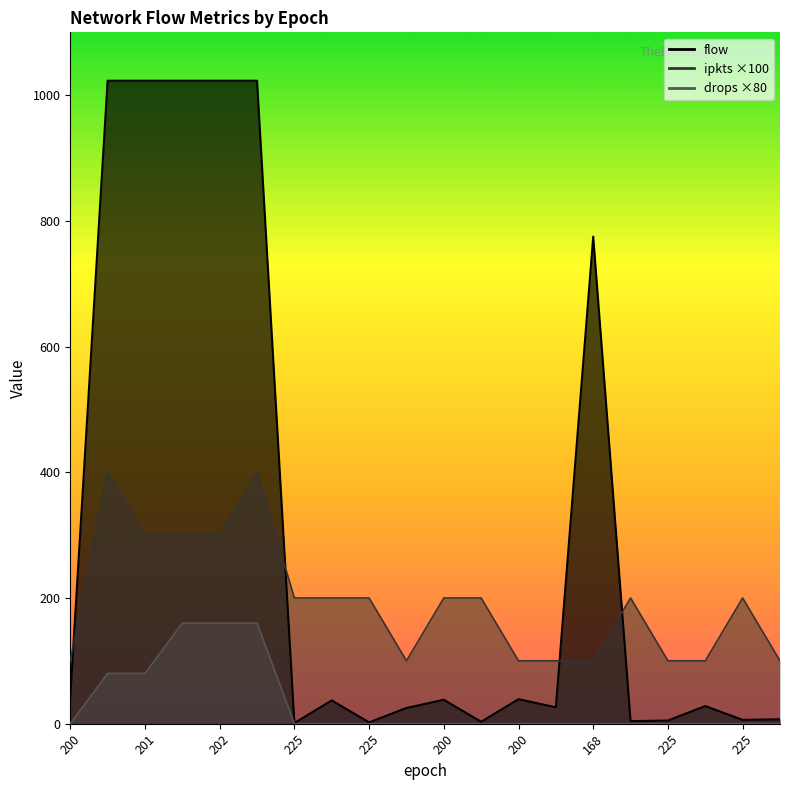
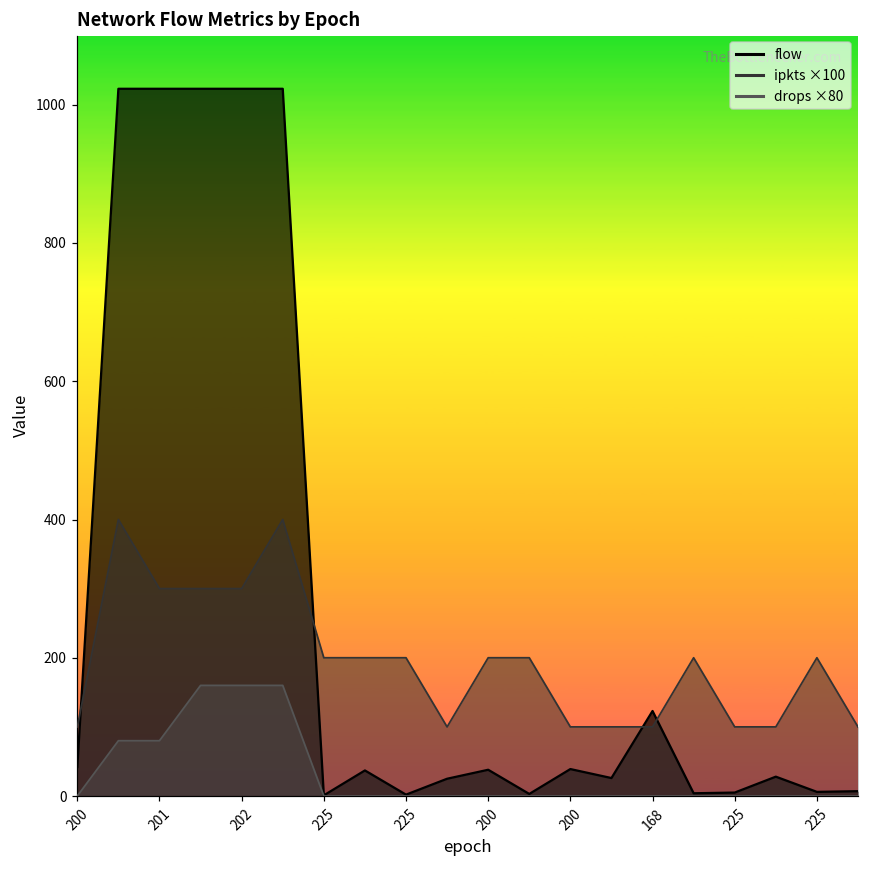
flow, 168: 780 -> 120
